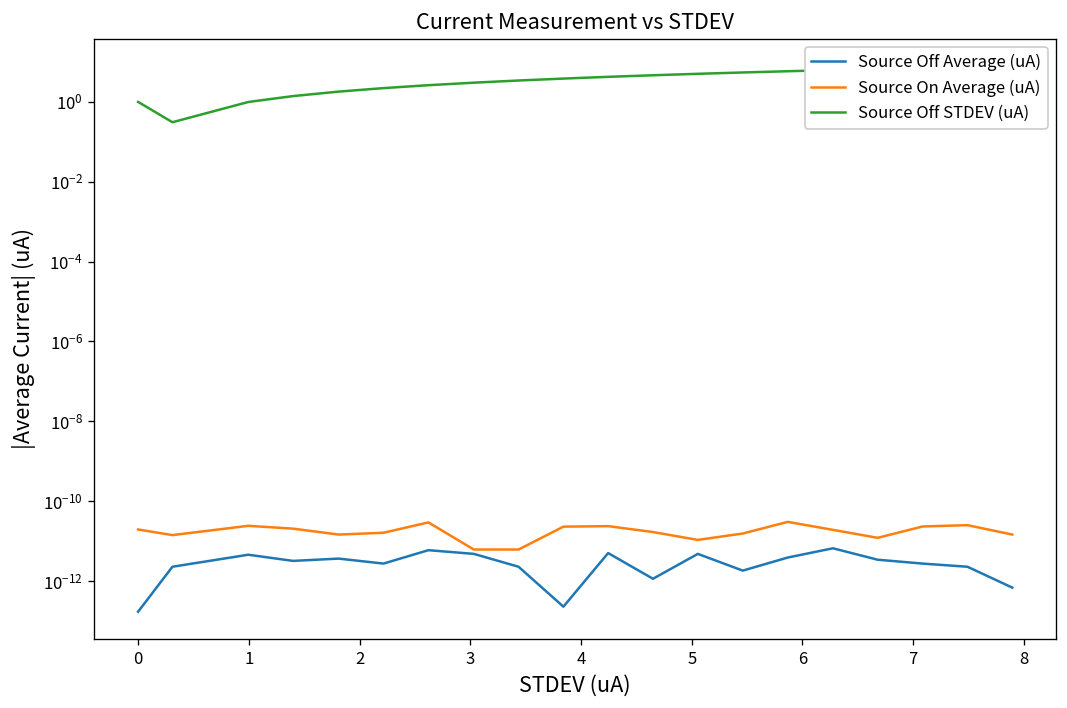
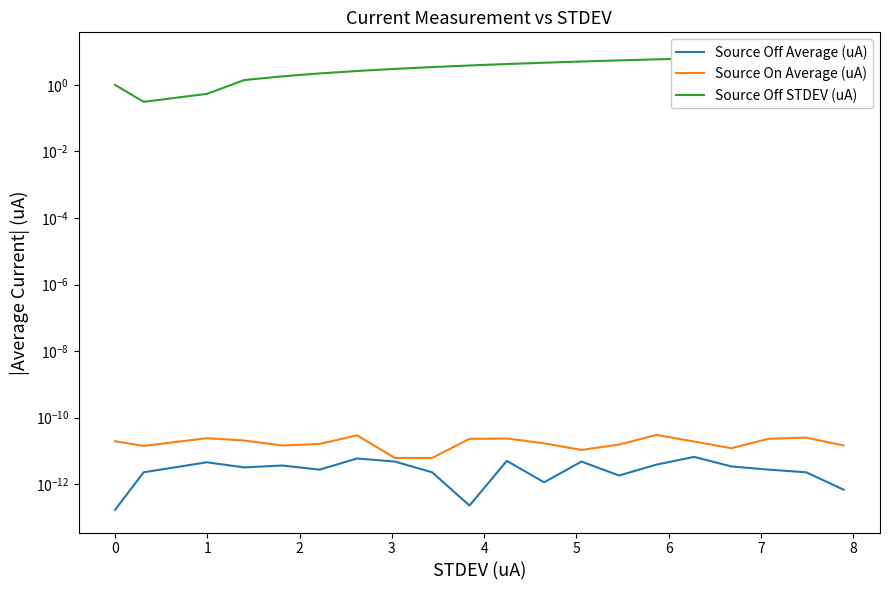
Source Off STDEV (uA), 1: 1.0 -> 0.5
